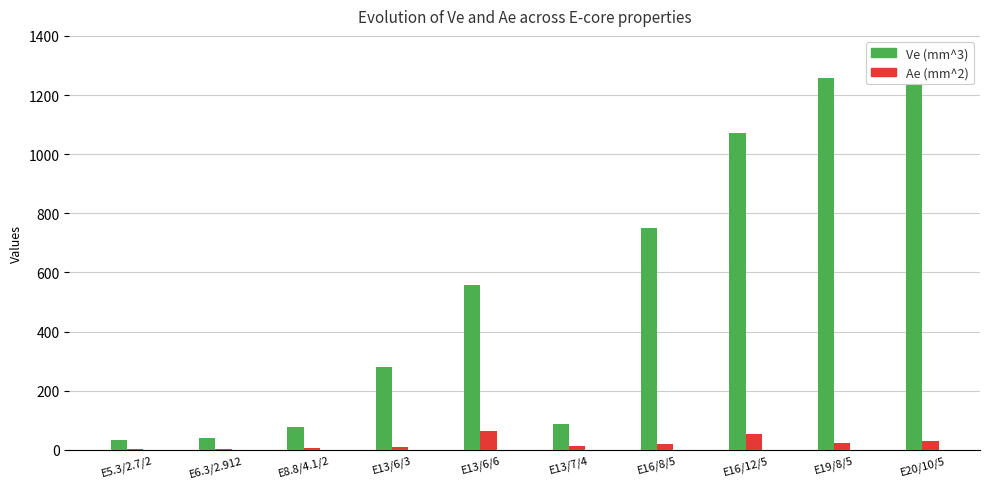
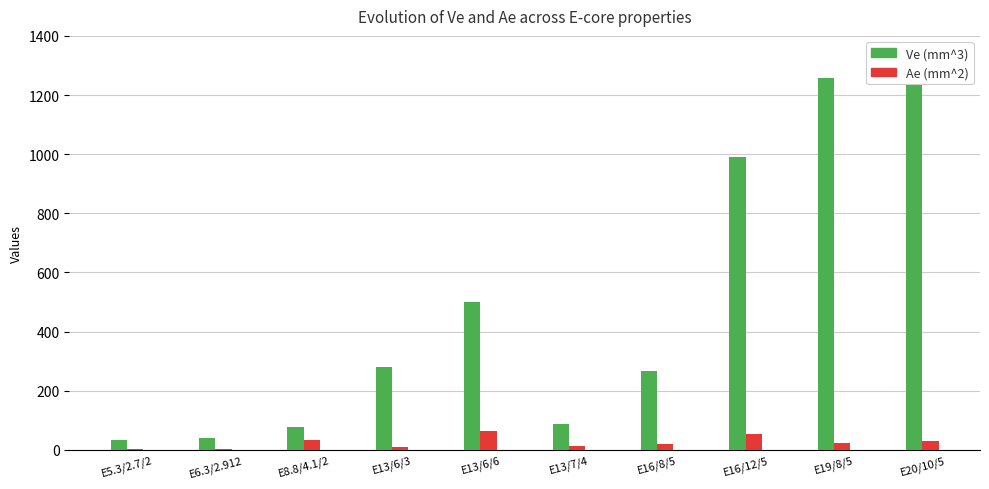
Ae (mm^2), E8.8/4.1/2: 10 -> 30
Ve (mm^3), E13/6/6: 560 -> 500
Ve (mm^3), E16/8/5: 750 -> 270
Ve (mm^3), E16/12/5: 1070 -> 990
